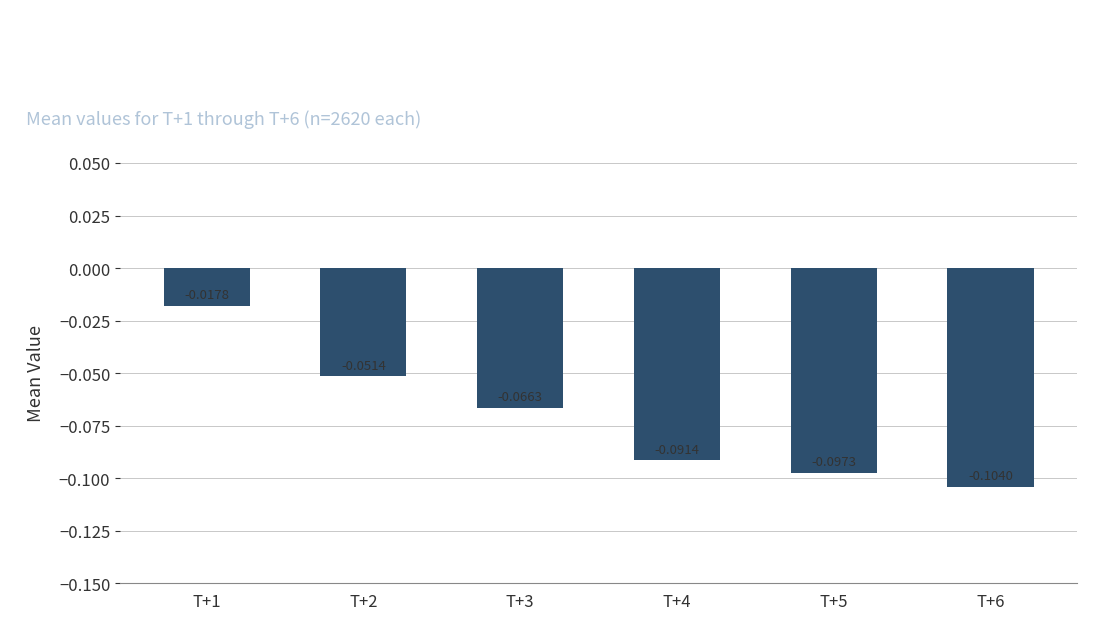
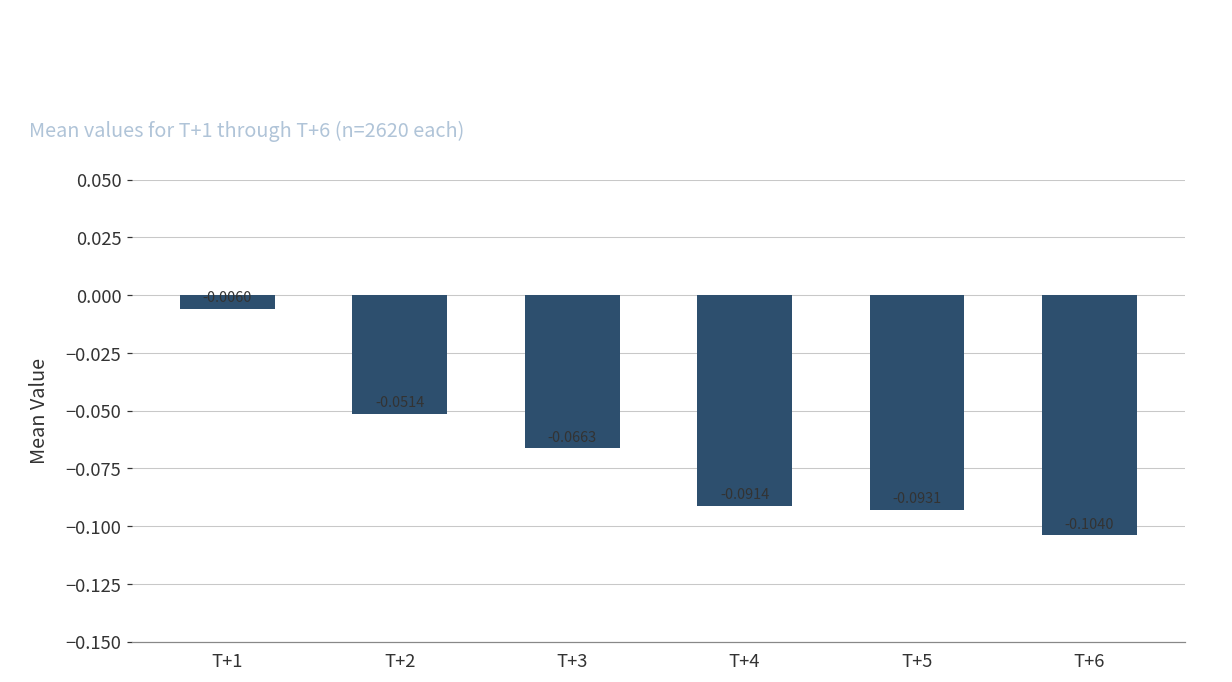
T+1: -0.0178 -> -0.0060
T+5: -0.0973 -> -0.0931
